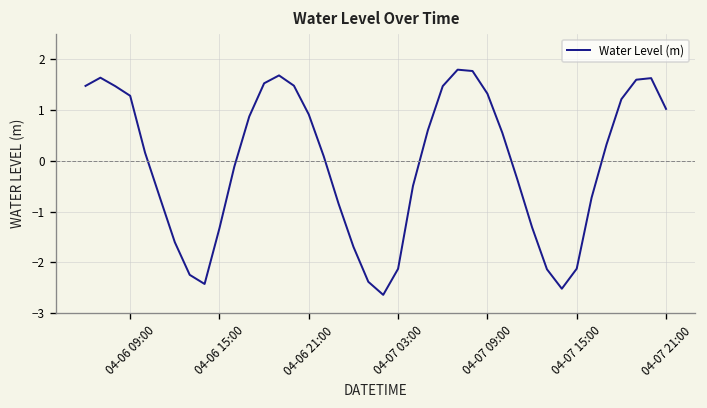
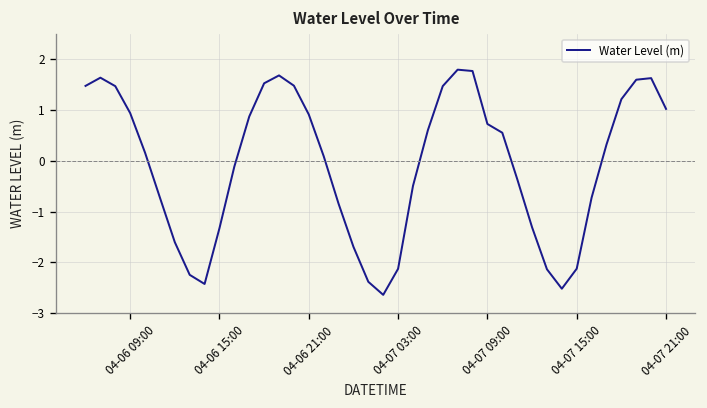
04-06 09:00: 1.3 -> 0.9
04-07 09:00: 1.3 -> 0.7
